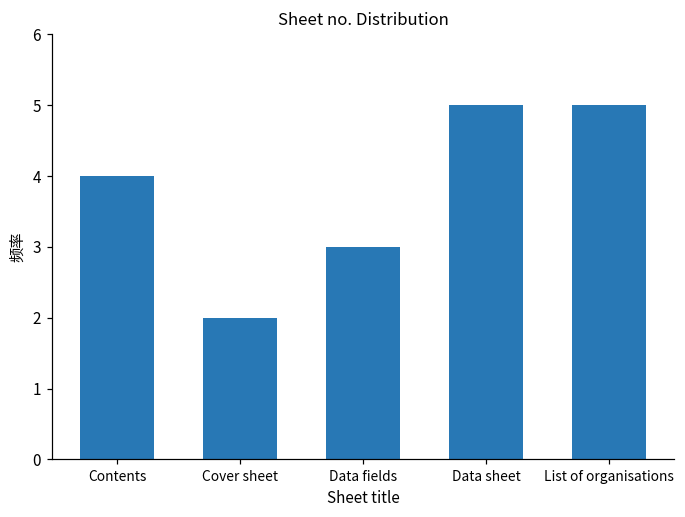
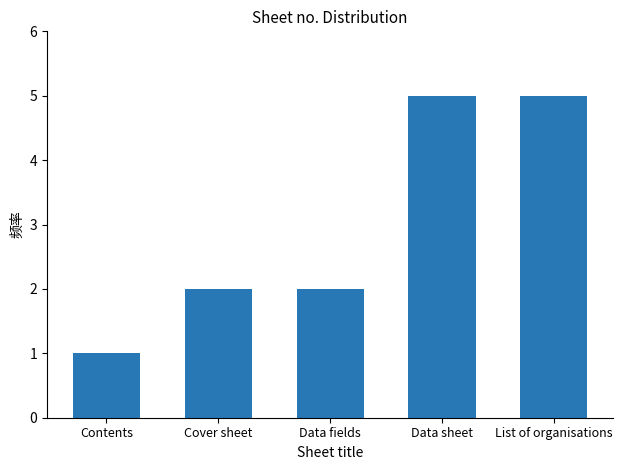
Contents: 4 -> 1
Data fields: 3 -> 2
